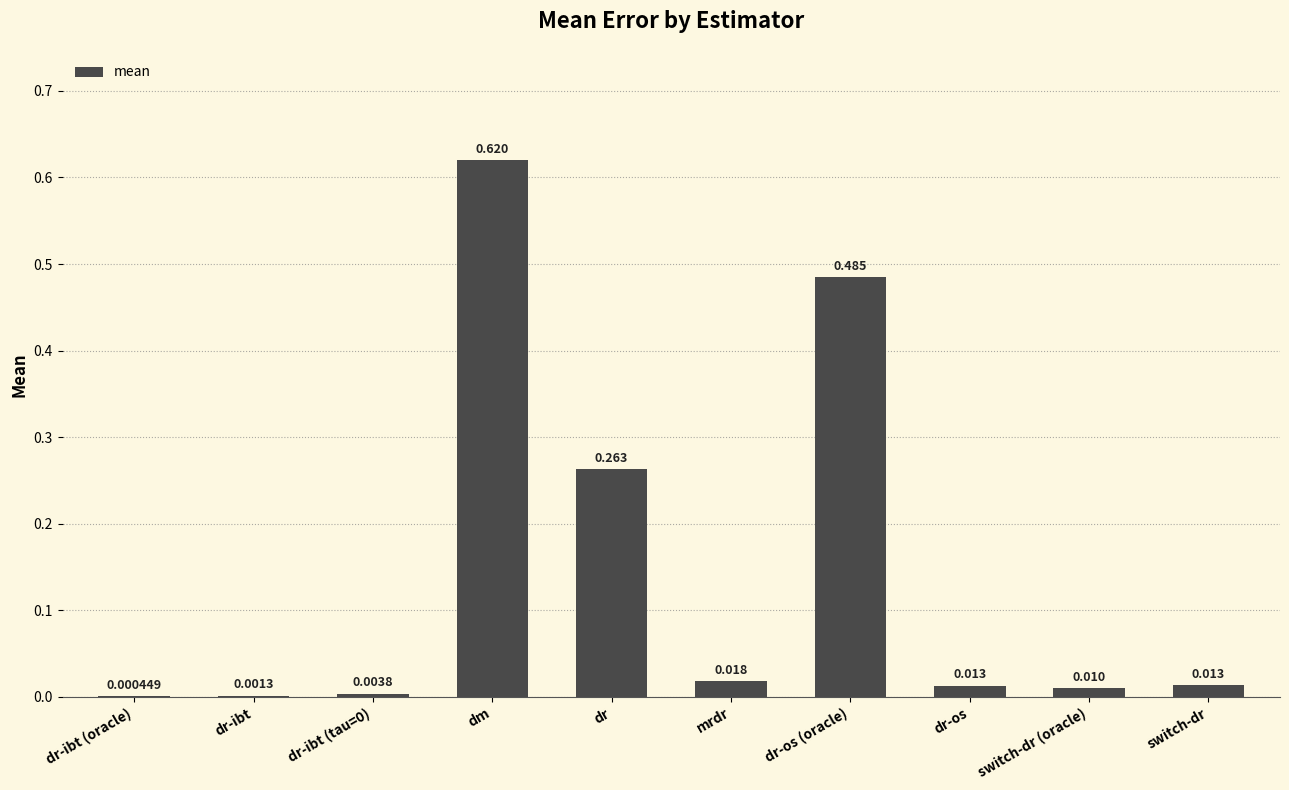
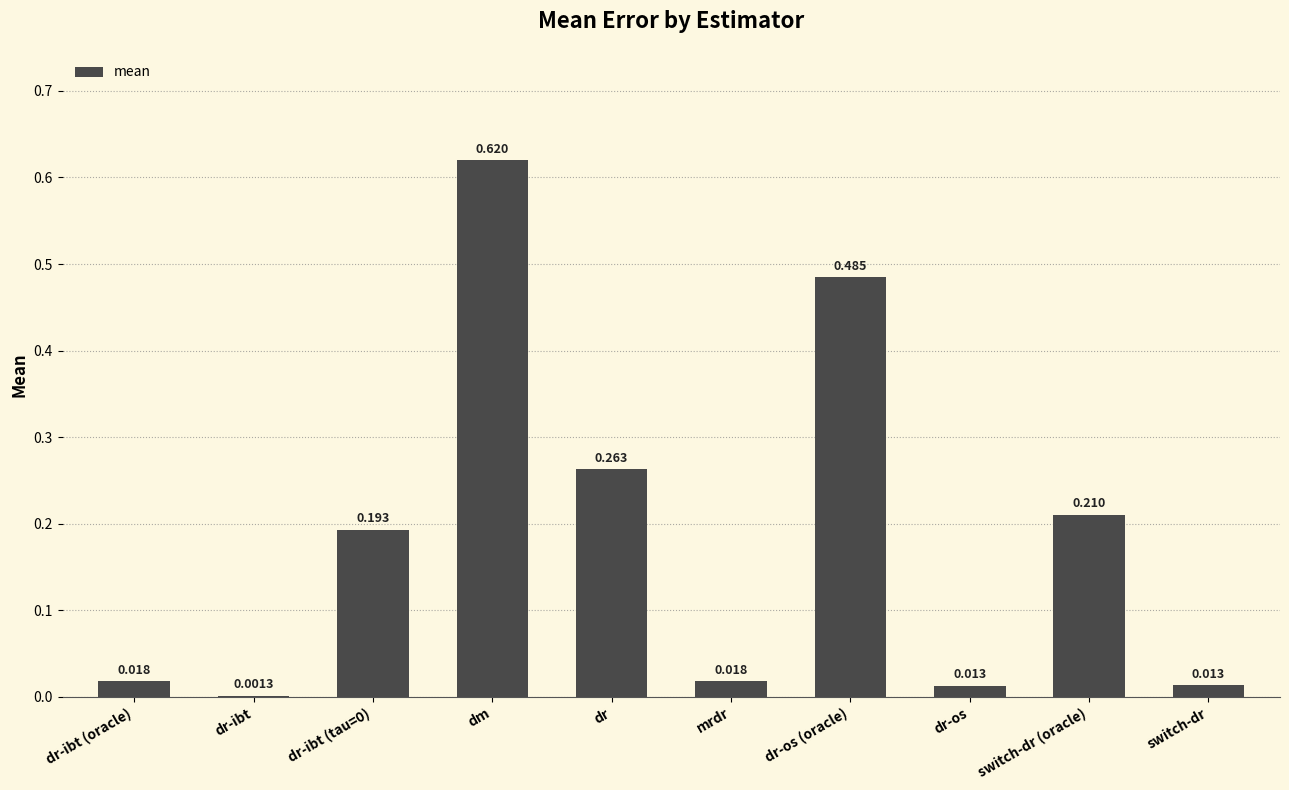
dr-ibt (oracle): 0.000449 -> 0.018
dr-ibt (tau=0): 0.0038 -> 0.193
switch-dr (oracle): 0.010 -> 0.210
